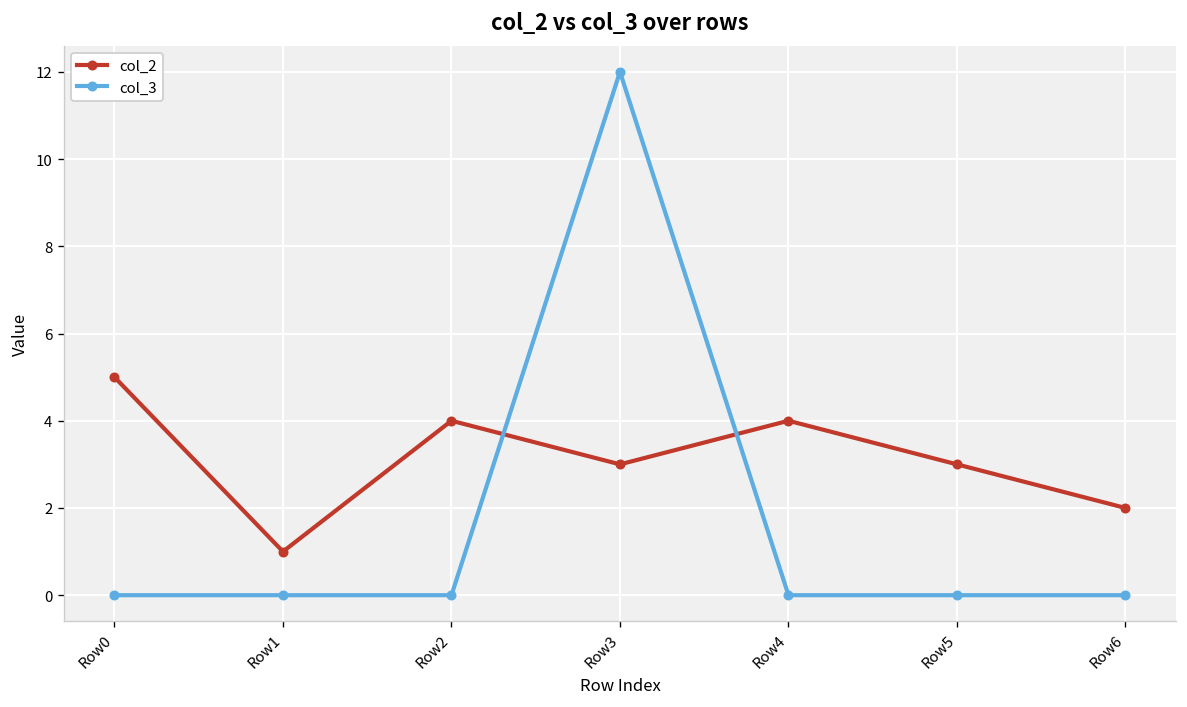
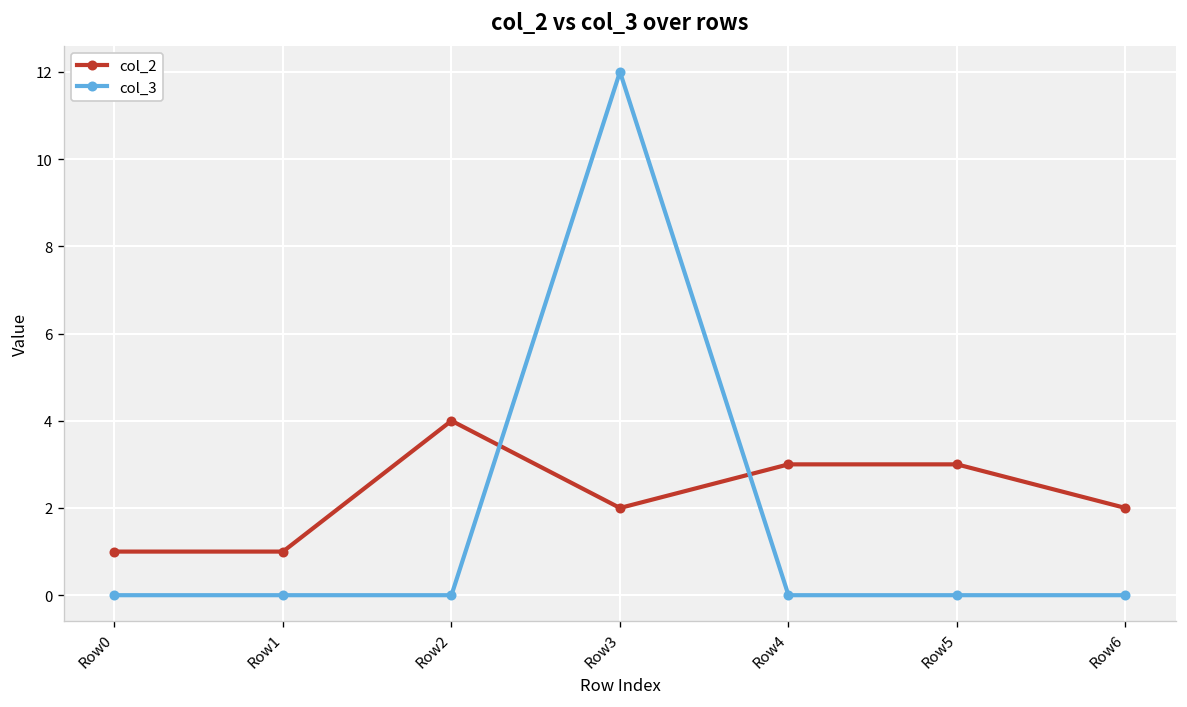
col_2, Row0: 5 -> 1
col_2, Row3: 3 -> 2
col_2, Row4: 4 -> 3
